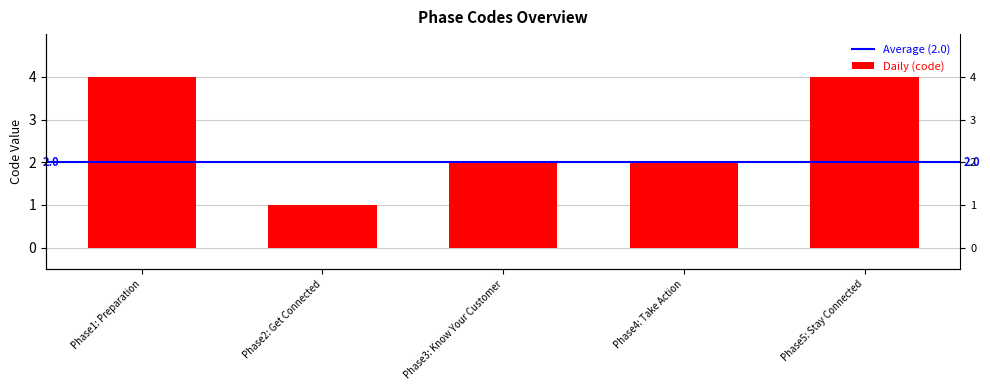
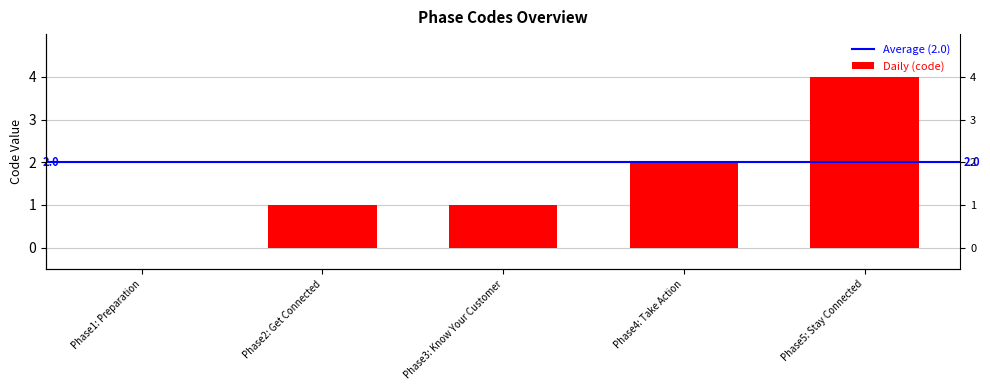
Phase1: Preparation: 4 -> 0
Phase3: Know Your Customer: 2 -> 1
